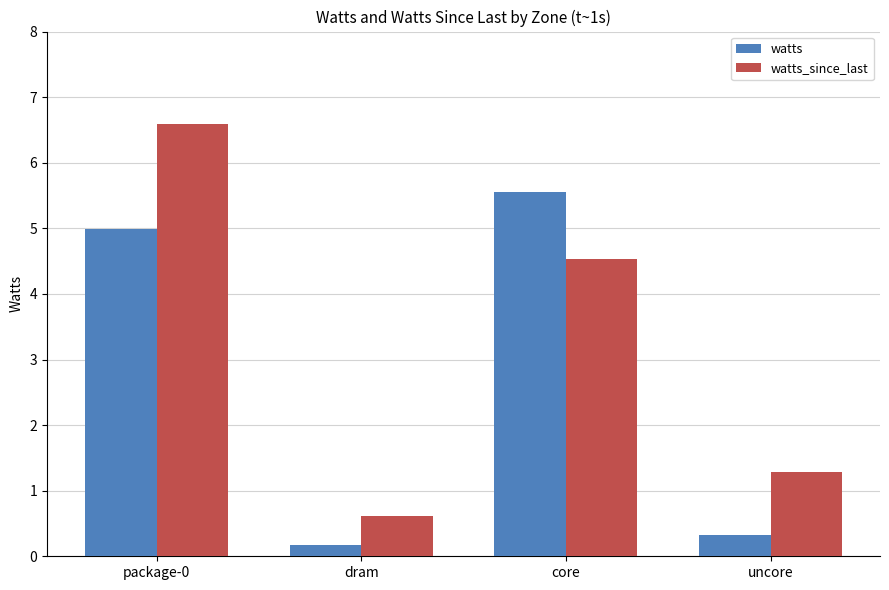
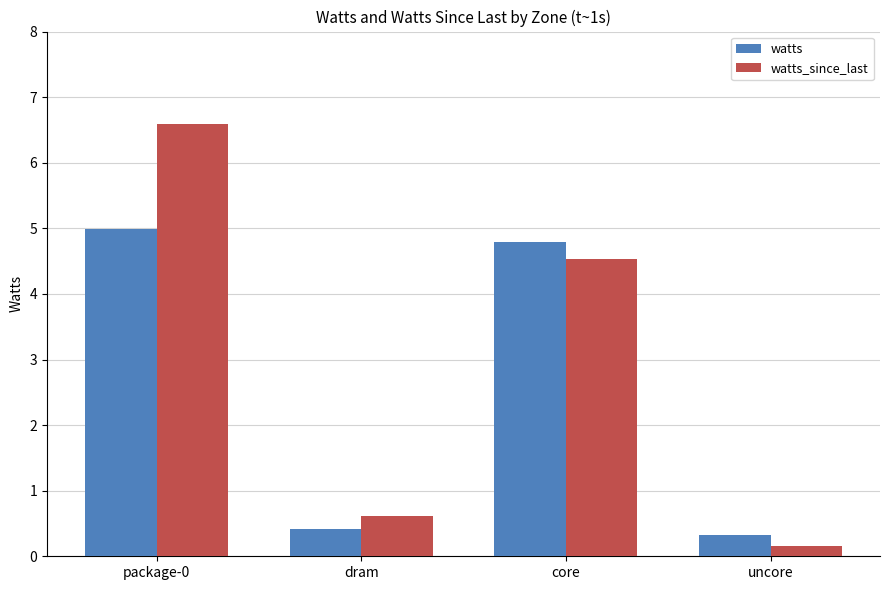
watts, dram: 0.2 -> 0.4
watts, core: 5.6 -> 4.8
watts_since_last, uncore: 1.3 -> 0.2
